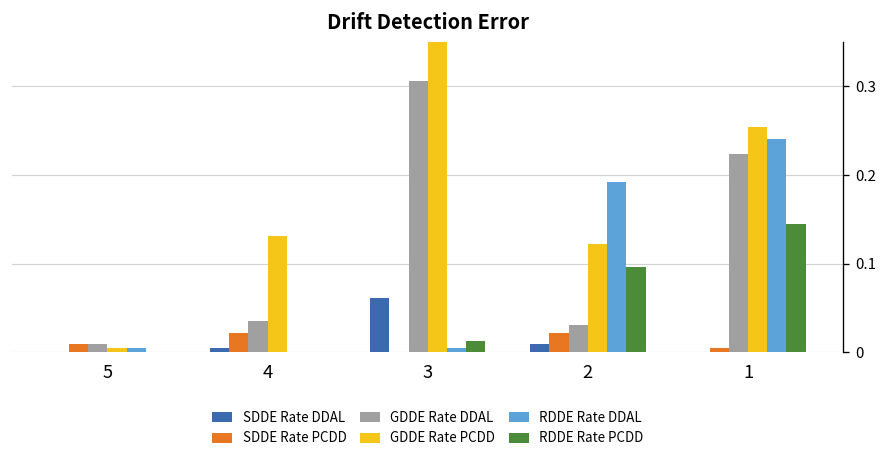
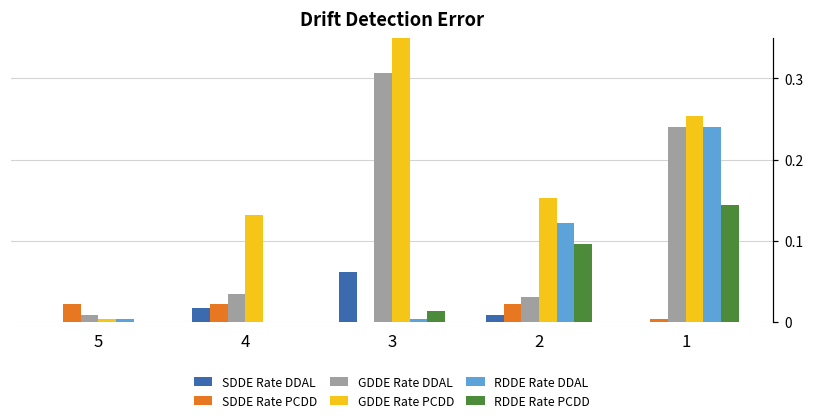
SDDE Rate PCDD, 5: 0.01 -> 0.02
SDDE Rate DDAL, 4: 0.00 -> 0.02
GDDE Rate PCDD, 2: 0.12 -> 0.15
RDDE Rate DDAL, 2: 0.19 -> 0.12
GDDE Rate DDAL, 1: 0.22 -> 0.24
